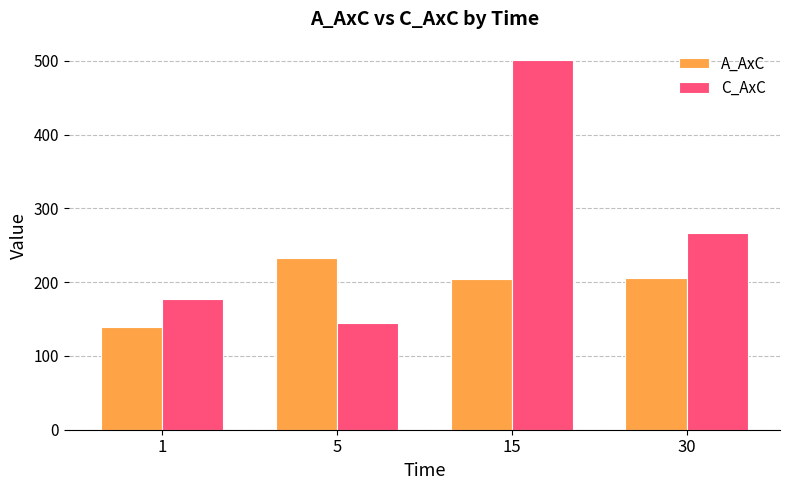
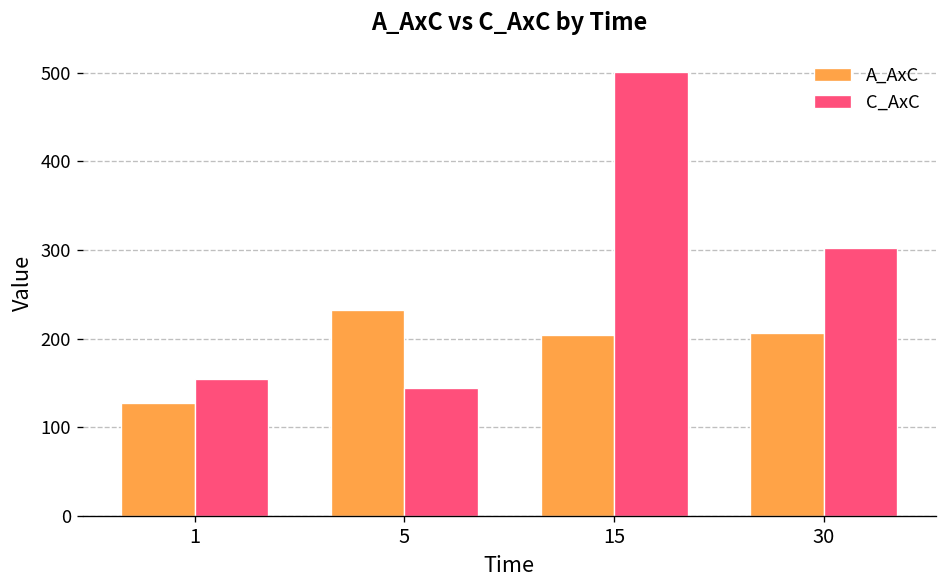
A_AxC, 1: 140 -> 130
C_AxC, 1: 180 -> 150
C_AxC, 30: 270 -> 300
